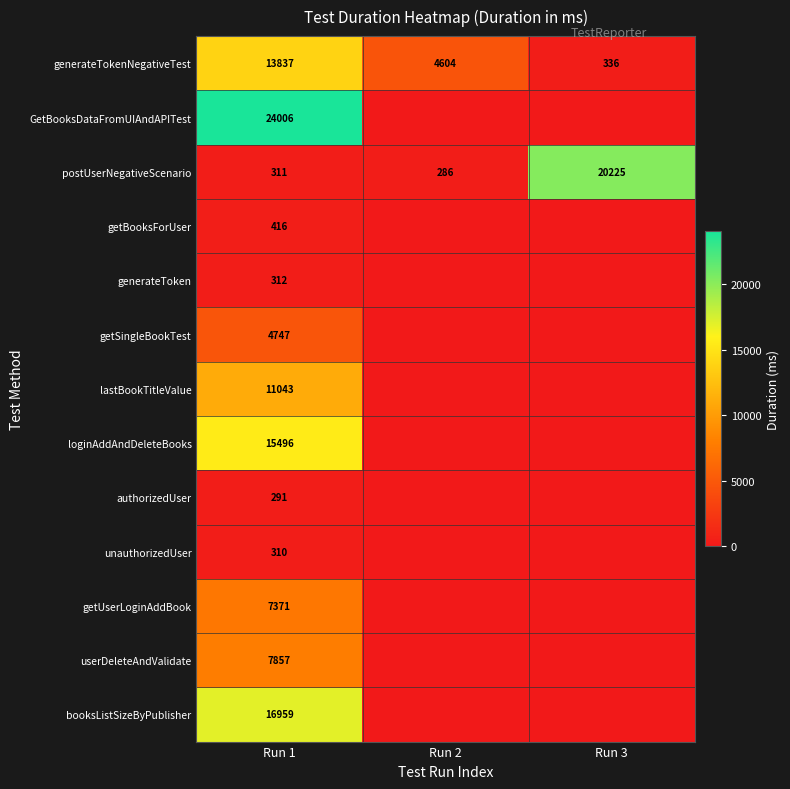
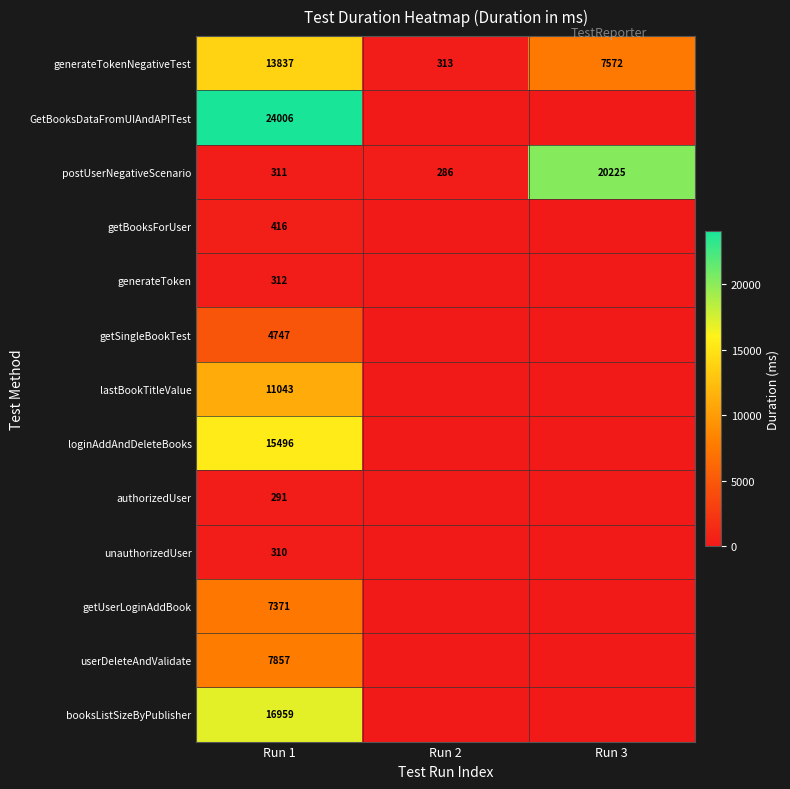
generateTokenNegativeTest, Run 2: 4604 -> 313
generateTokenNegativeTest, Run 3: 336 -> 7572
